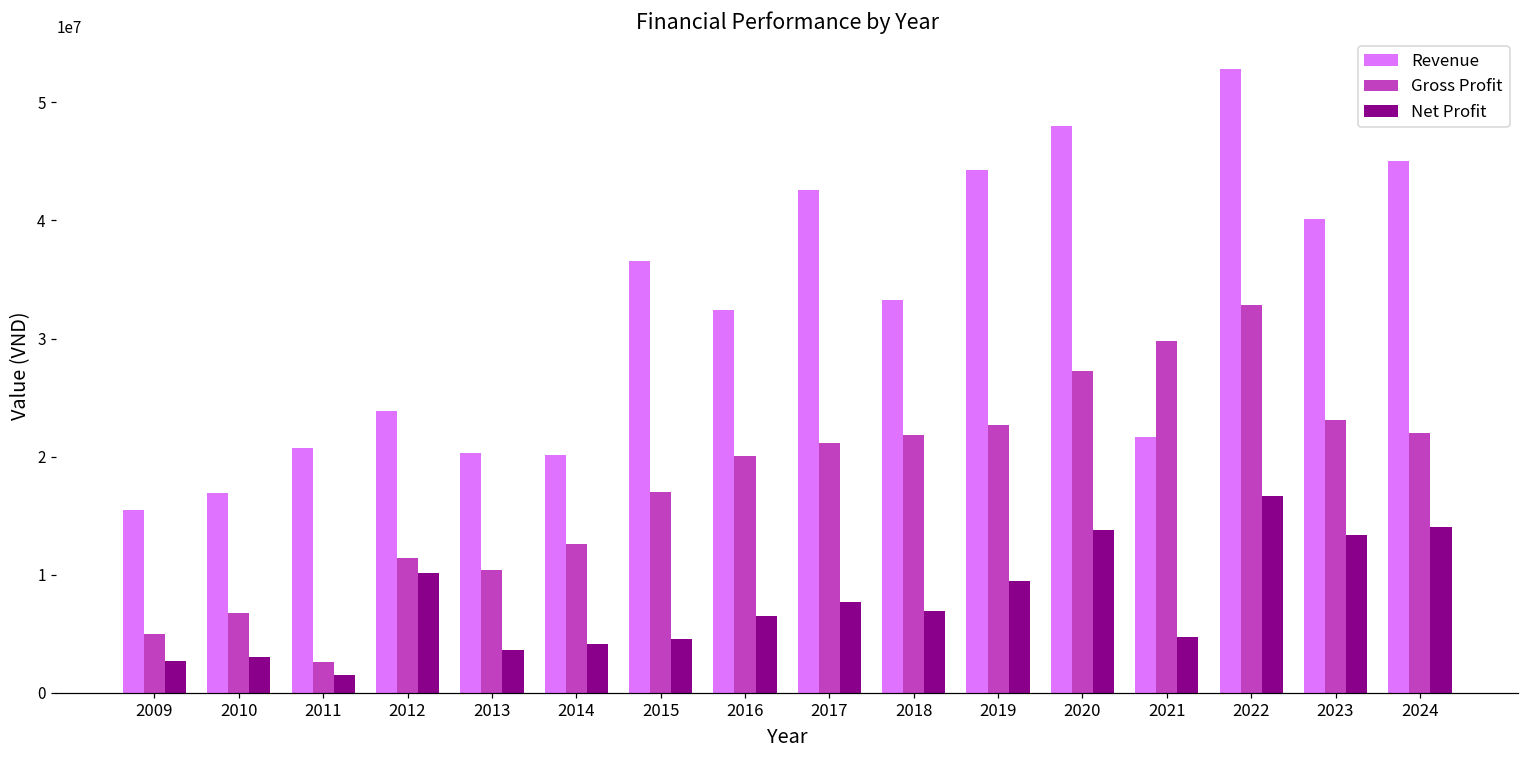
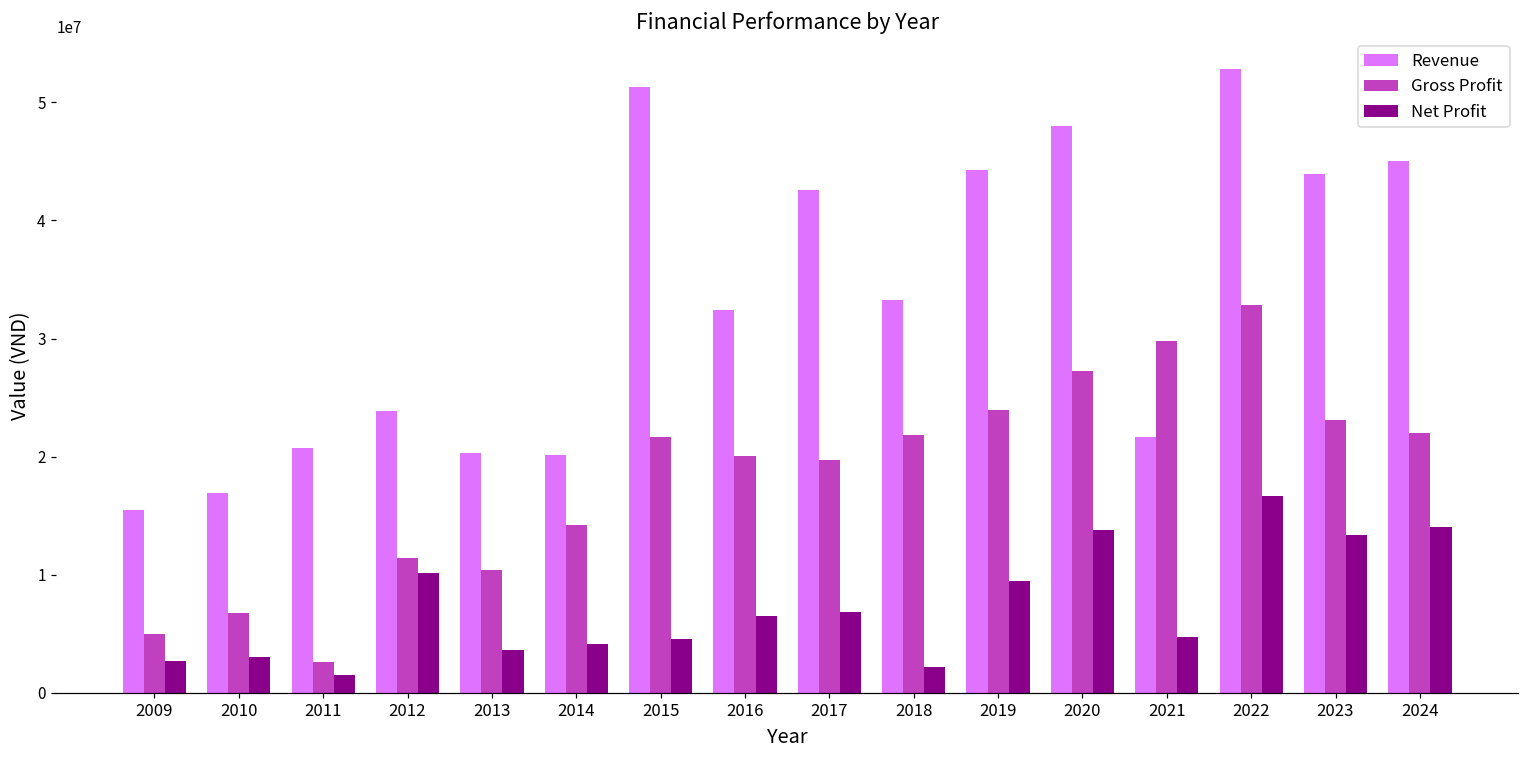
Gross Profit, 2014: 12600000 -> 14200000
Revenue, 2015: 36600000 -> 51300000
Gross Profit, 2015: 17000000 -> 21700000
Gross Profit, 2017: 21100000 -> 19700000
Net Profit, 2017: 7700000 -> 6900000
Net Profit, 2018: 7000000 -> 2200000
Gross Profit, 2019: 22600000 -> 24000000
Revenue, 2023: 40200000 -> 44000000
